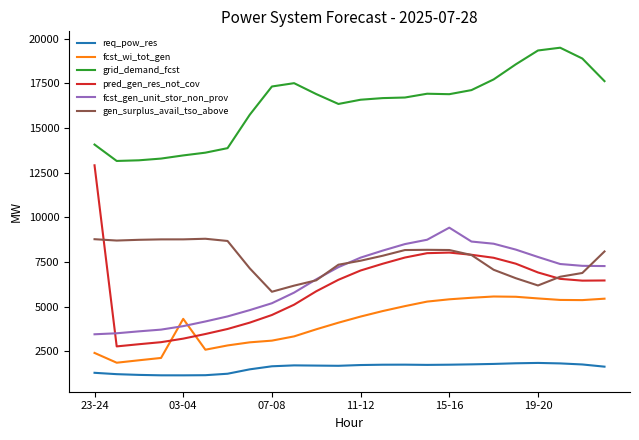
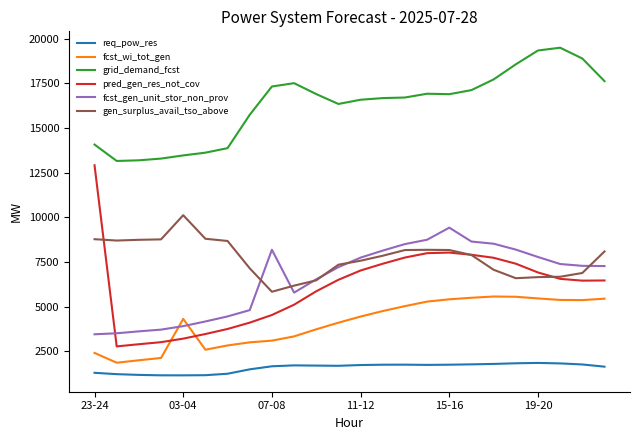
gen_surplus_avail_tso_above, 03-04: 8800 -> 10100
fcst_gen_unit_stor_non_prov, 07-08: 5200 -> 8200
gen_surplus_avail_tso_above, 19-20: 6200 -> 6700
